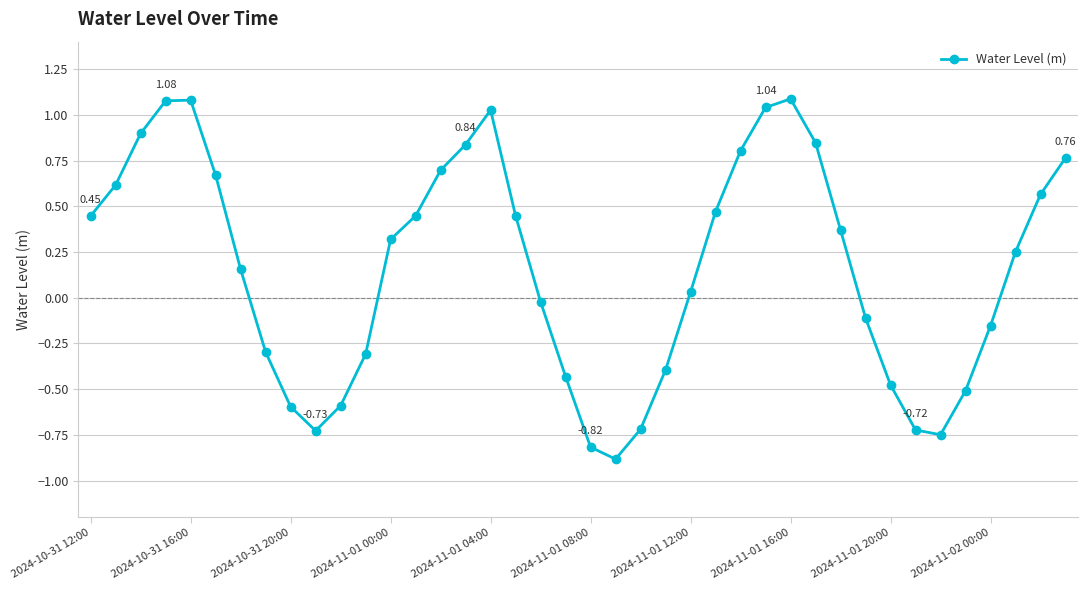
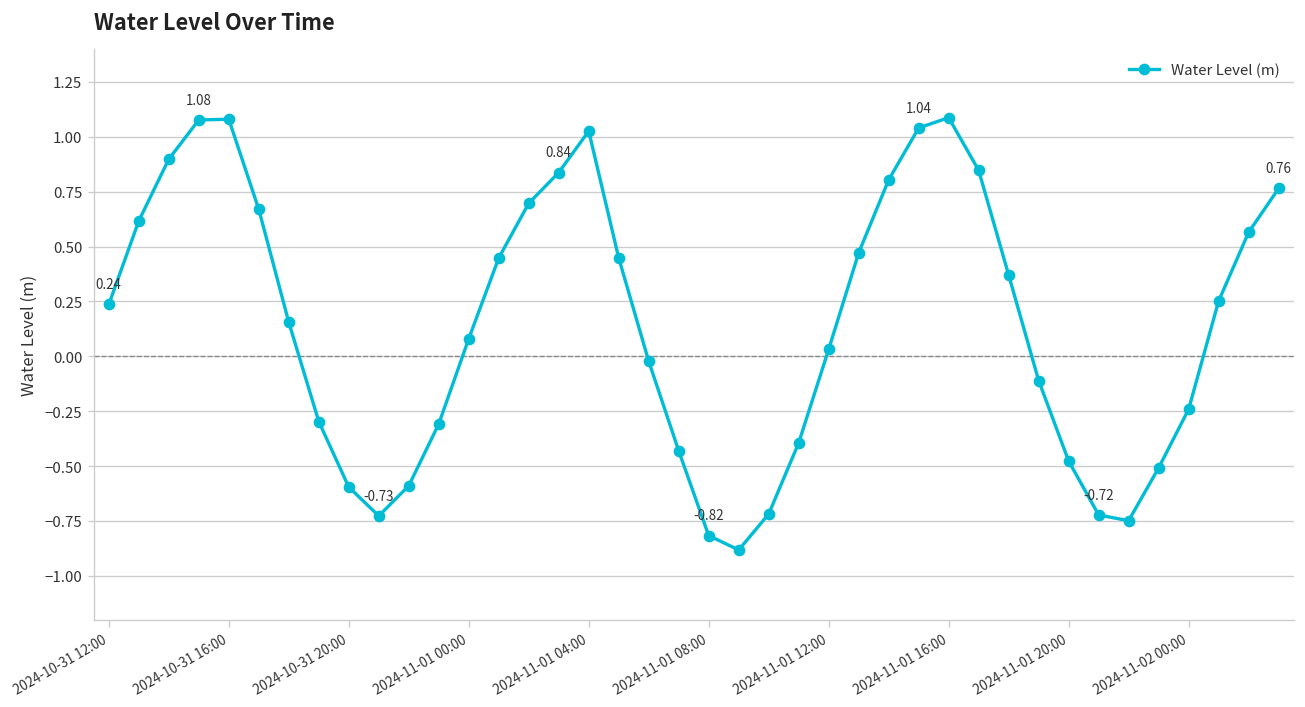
2024-10-31 12:00: 0.45 -> 0.24
2024-11-01 00:00: 0.32 -> 0.08
2024-11-02 00:00: -0.15 -> -0.24
